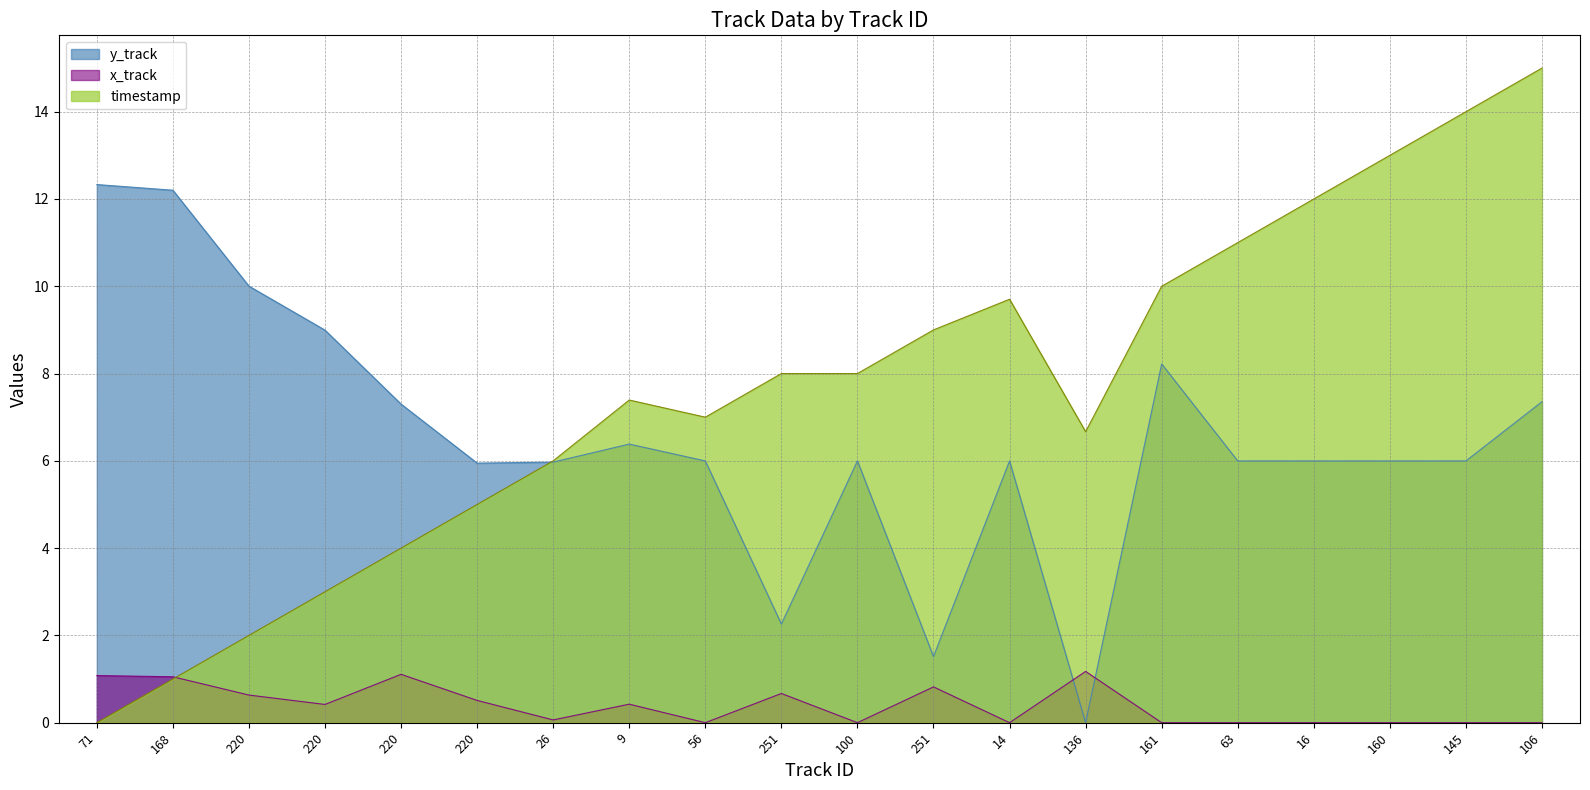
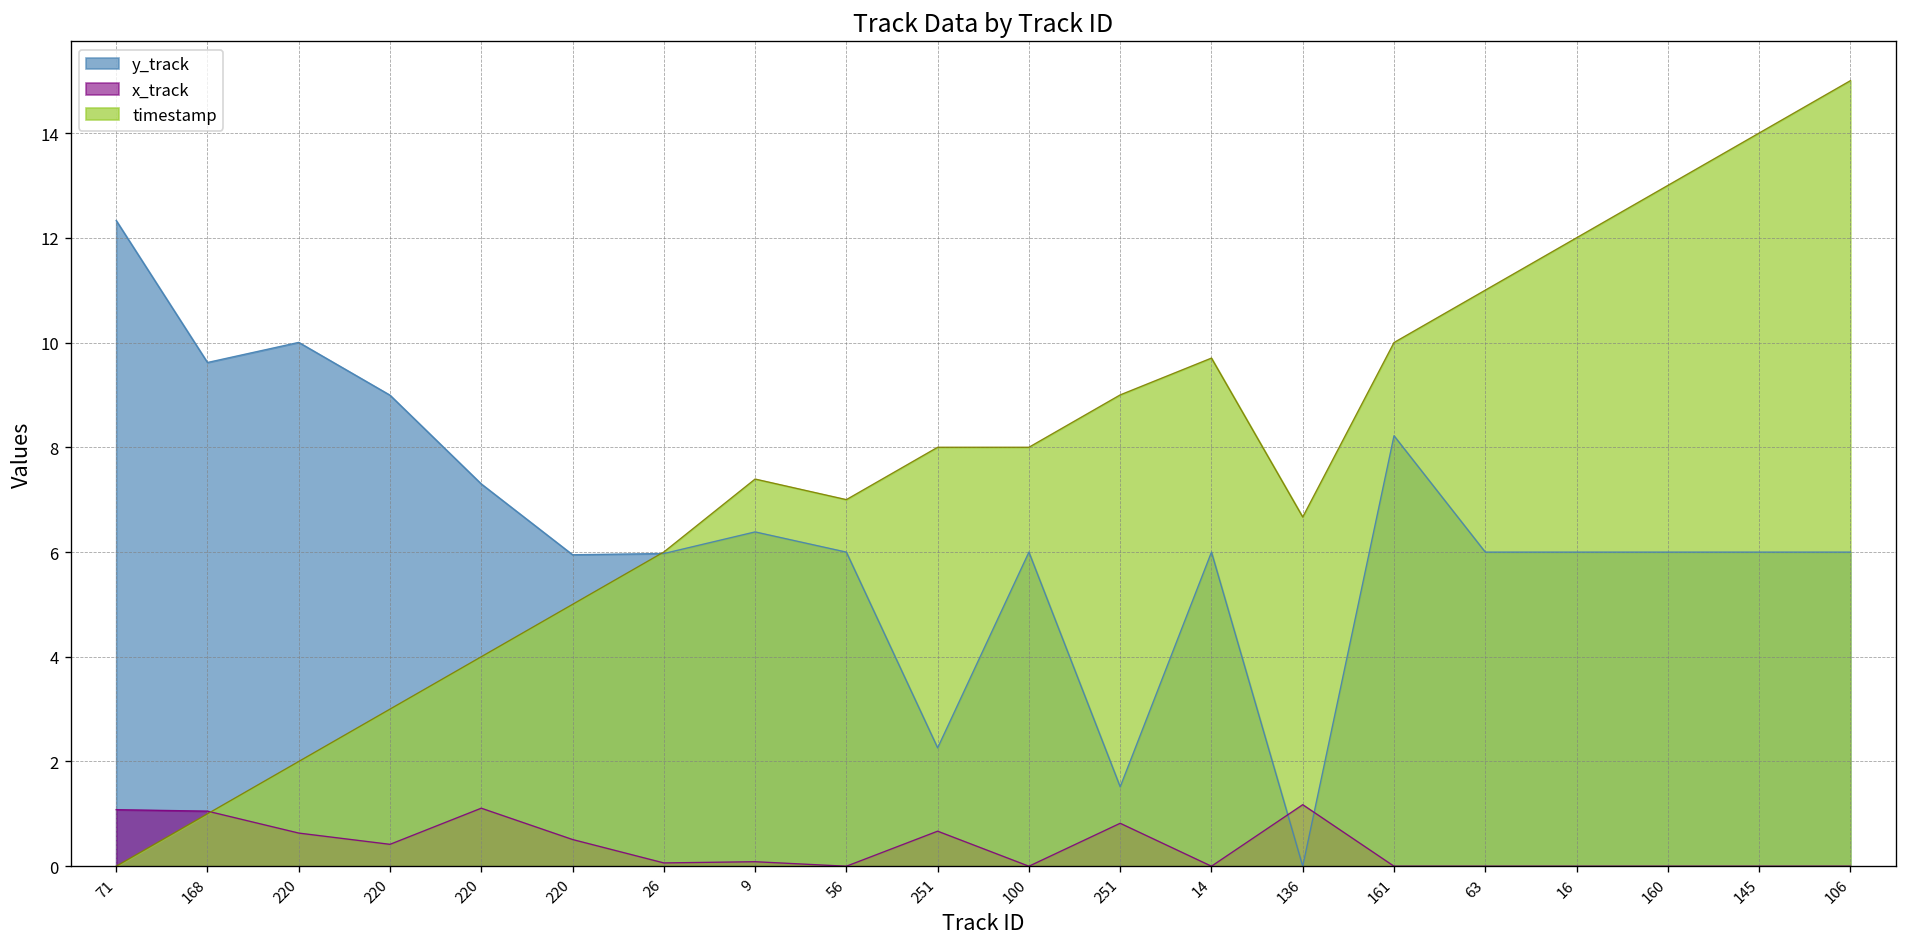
y_track, 168: 12.2 -> 9.6
x_track, 9: 0.4 -> 0.1
y_track, 106: 7.4 -> 6.0
